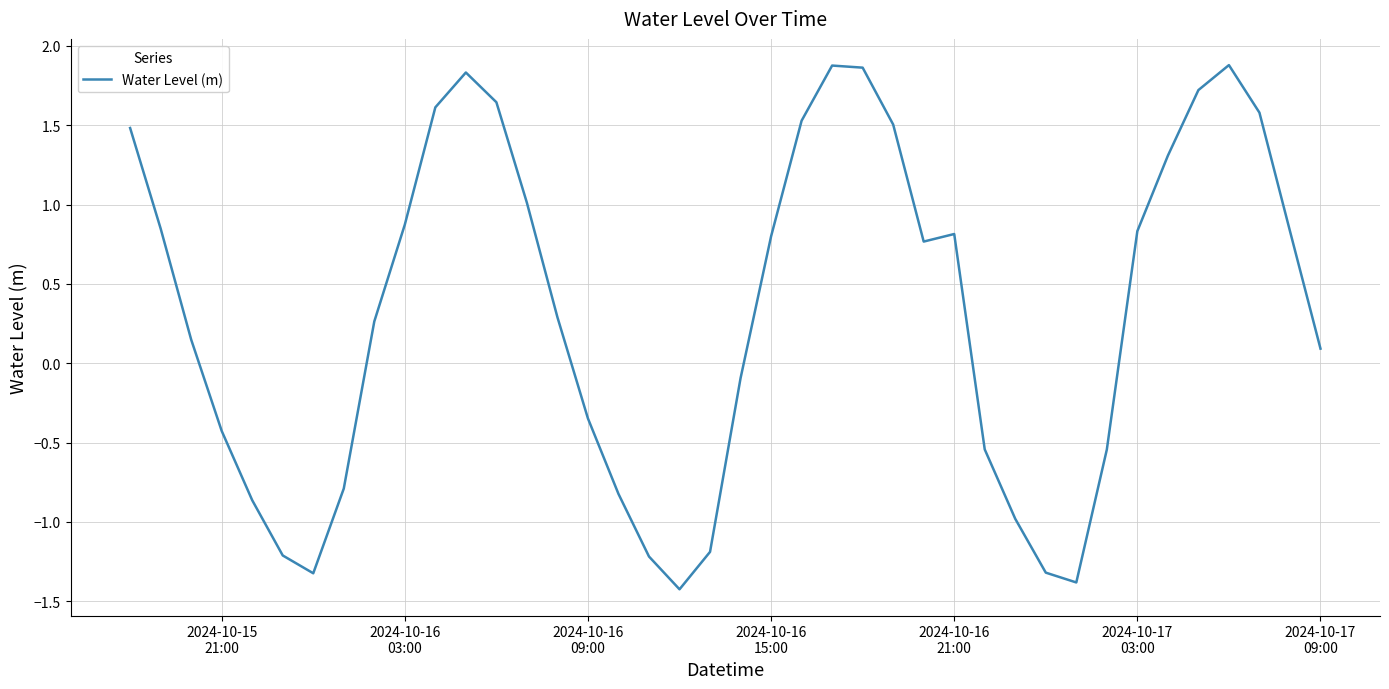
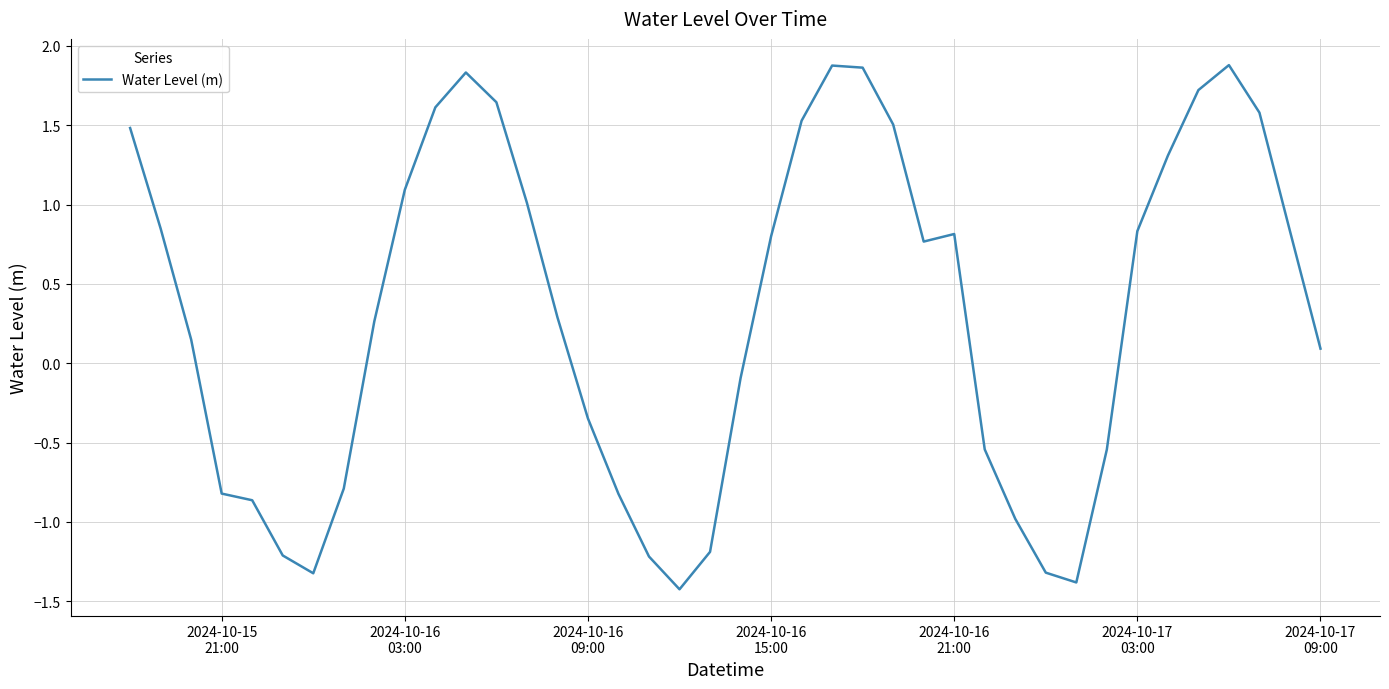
2024-10-15 21:00: -0.43 -> -0.82
2024-10-16 03:00: 0.87 -> 1.09
